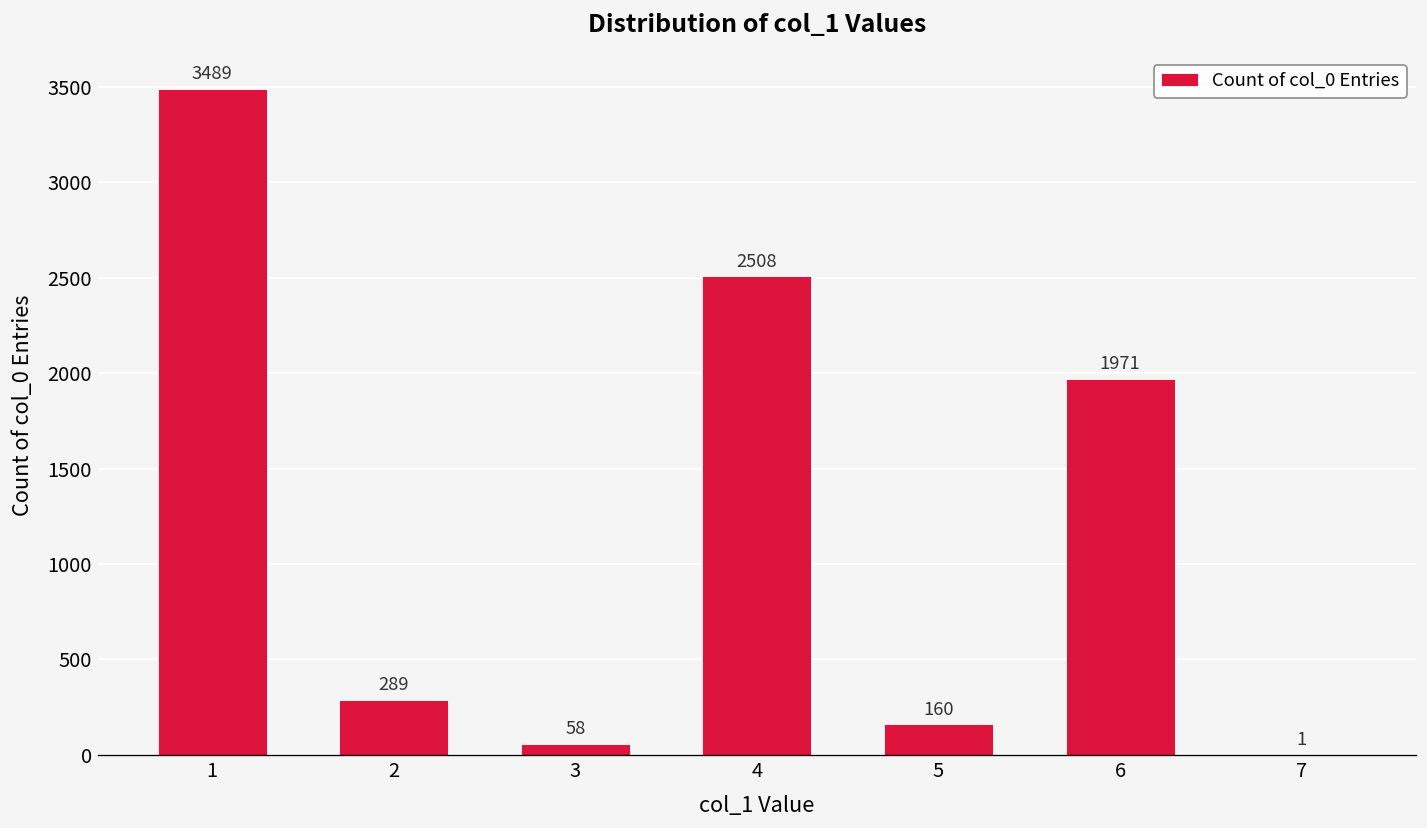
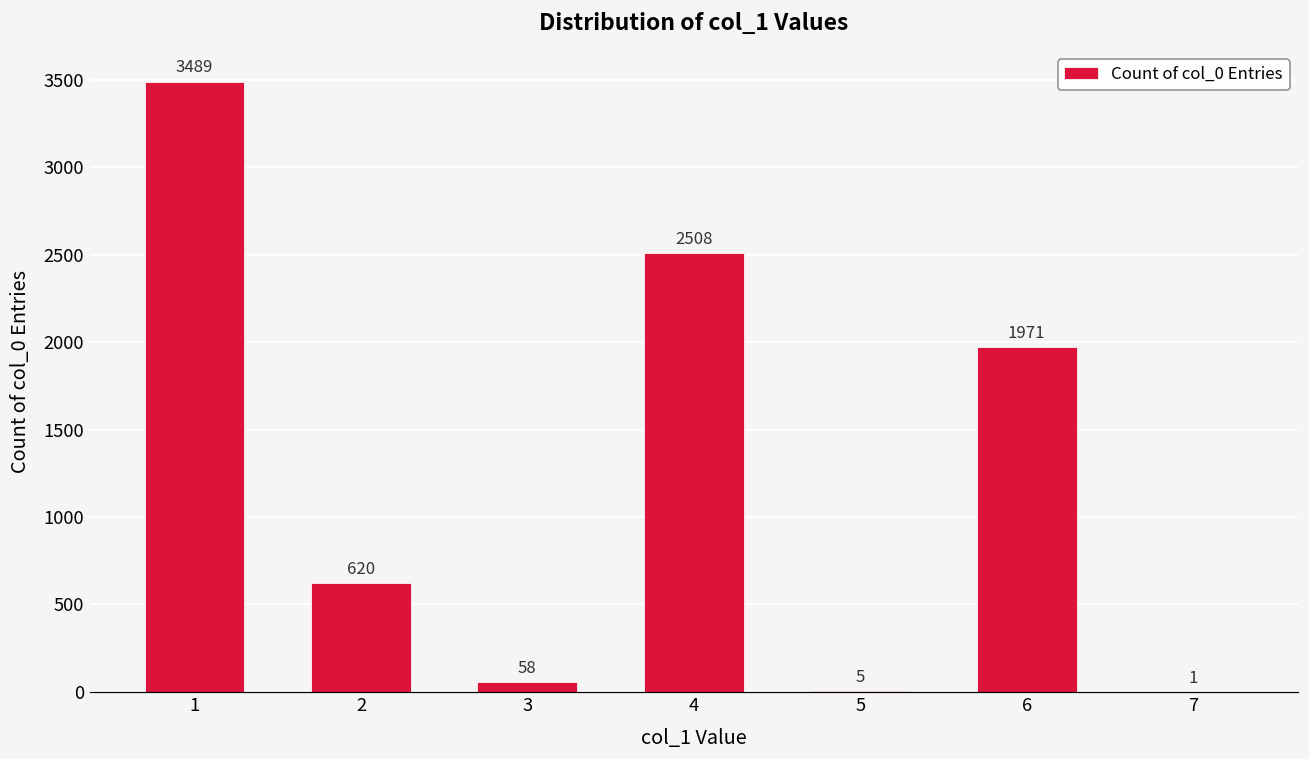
2: 289 -> 620
5: 160 -> 5
